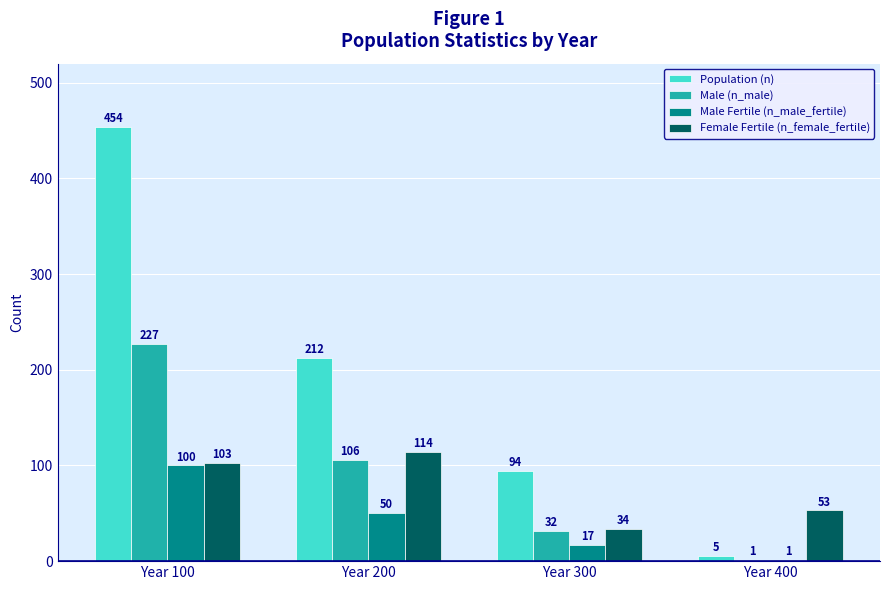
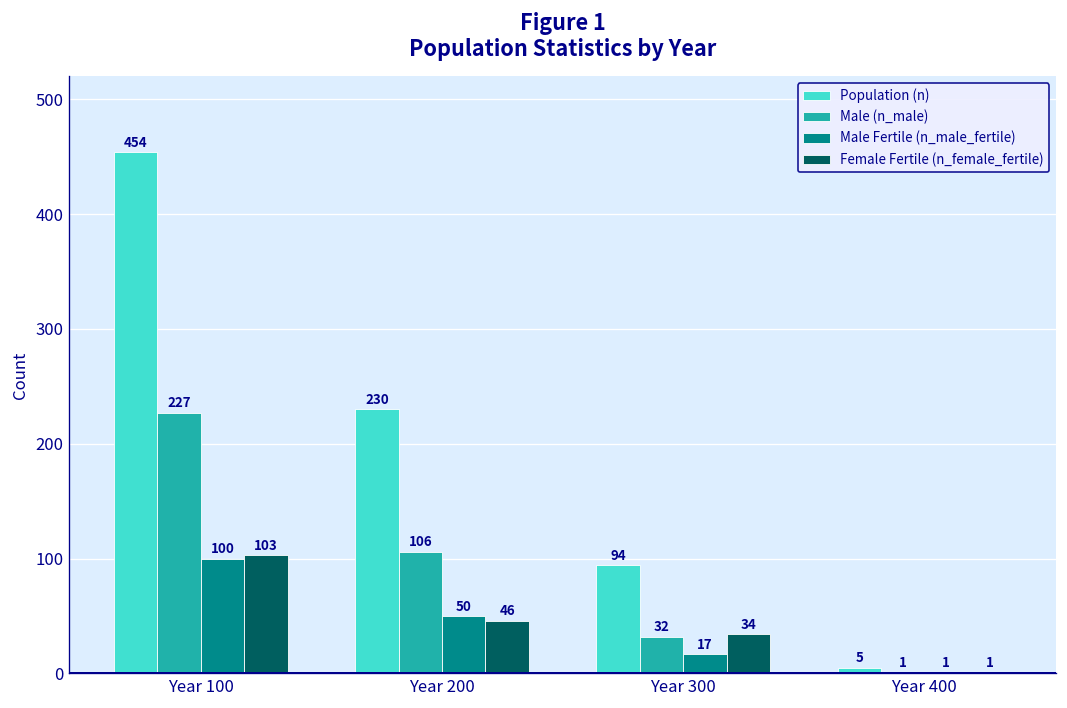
Population (n), Year 200: 212 -> 230
Female Fertile (n_female_fertile), Year 200: 114 -> 46
Female Fertile (n_female_fertile), Year 400: 53 -> 1
